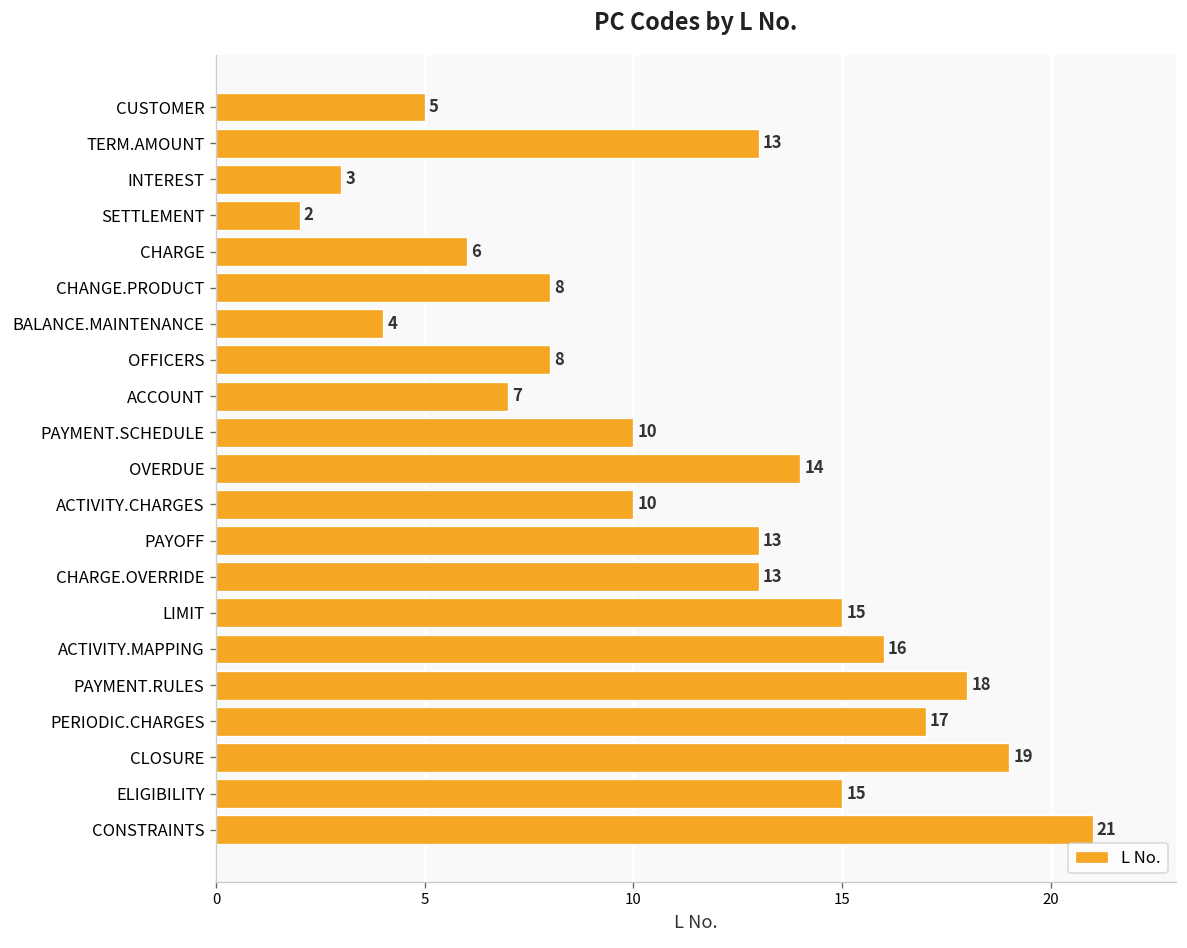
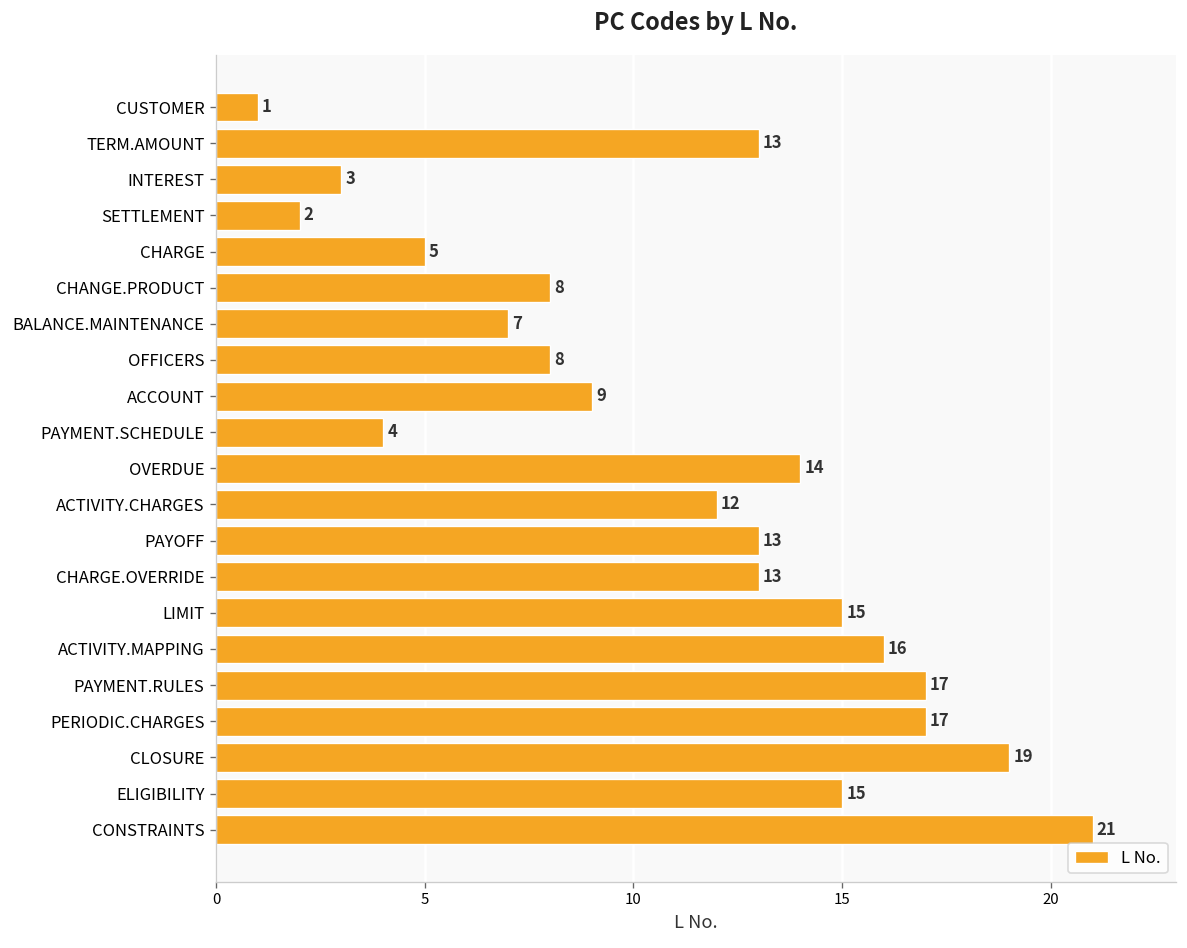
CUSTOMER: 5 -> 1
CHARGE: 6 -> 5
BALANCE.MAINTENANCE: 4 -> 7
ACCOUNT: 7 -> 9
PAYMENT.SCHEDULE: 10 -> 4
ACTIVITY.CHARGES: 10 -> 12
PAYMENT.RULES: 18 -> 17
